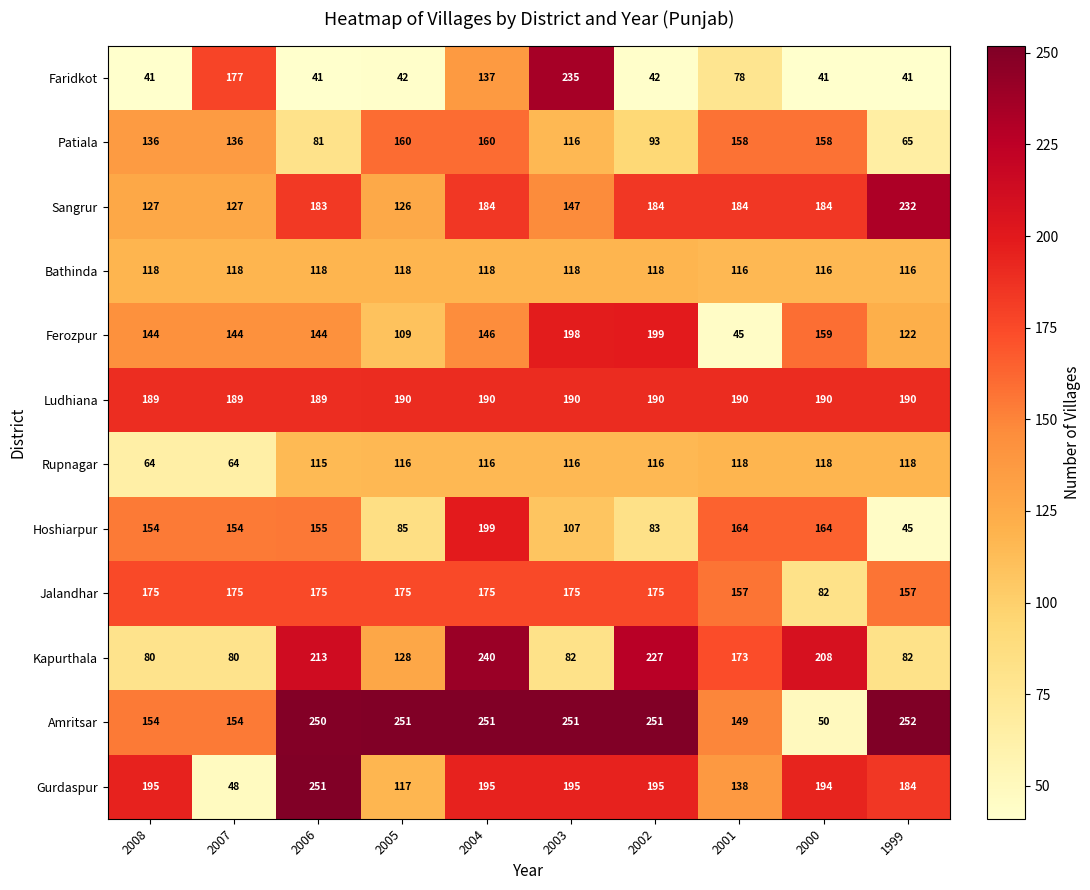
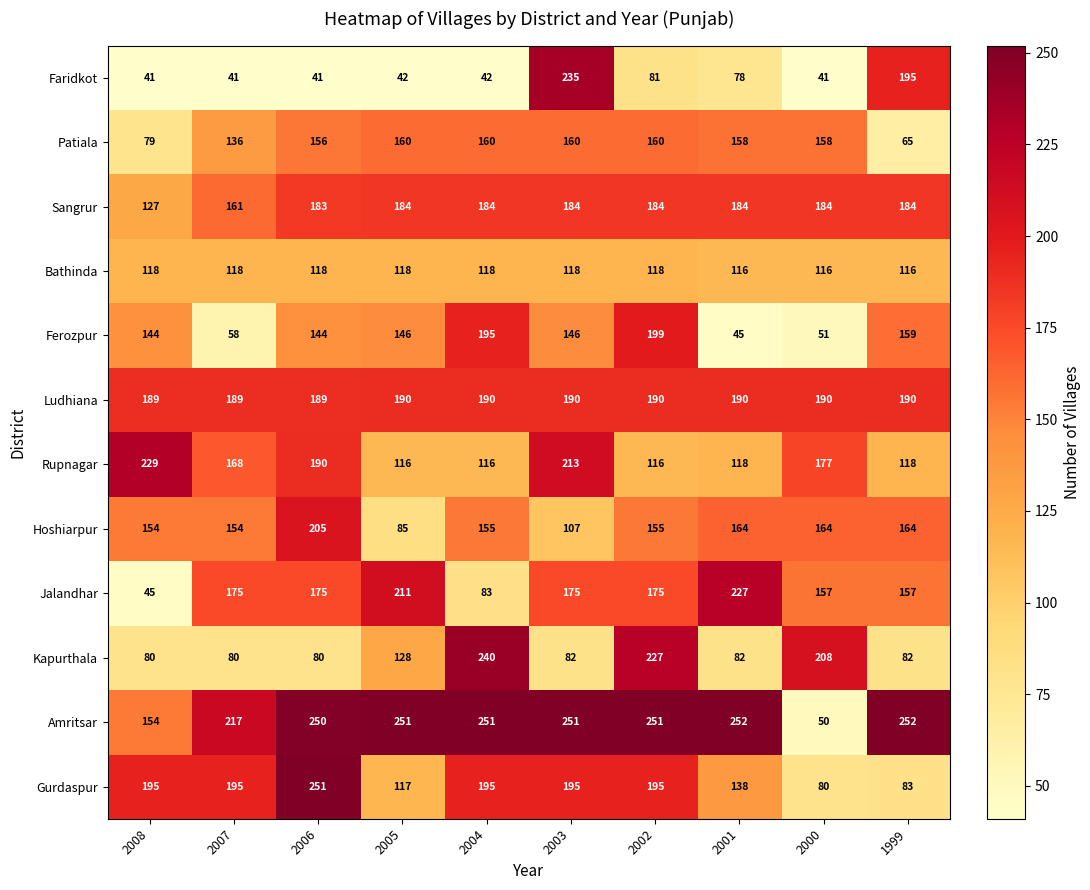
Faridkot, 2007: 177 -> 41
Faridkot, 2004: 137 -> 42
Faridkot, 2002: 42 -> 81
Faridkot, 1999: 41 -> 195
Patiala, 2008: 136 -> 79
Patiala, 2006: 81 -> 156
Patiala, 2003: 116 -> 160
Patiala, 2002: 93 -> 160
Sangrur, 2007: 127 -> 161
Sangrur, 2005: 126 -> 184
Sangrur, 2003: 147 -> 184
Sangrur, 1999: 232 -> 184
Ferozpur, 2007: 144 -> 58
Ferozpur, 2005: 109 -> 146
Ferozpur, 2004: 146 -> 195
Ferozpur, 2003: 198 -> 146
Ferozpur, 2000: 159 -> 51
Ferozpur, 1999: 122 -> 159
Rupnagar, 2008: 64 -> 229
Rupnagar, 2007: 64 -> 168
Rupnagar, 2006: 115 -> 190
Rupnagar, 2003: 116 -> 213
Rupnagar, 2000: 118 -> 177
Hoshiarpur, 2006: 155 -> 205
Hoshiarpur, 2004: 199 -> 155
Hoshiarpur, 2002: 83 -> 155
Hoshiarpur, 1999: 45 -> 164
Jalandhar, 2008: 175 -> 45
Jalandhar, 2005: 175 -> 211
Jalandhar, 2004: 175 -> 83
Jalandhar, 2001: 157 -> 227
Jalandhar, 2000: 82 -> 157
Kapurthala, 2006: 213 -> 80
Kapurthala, 2001: 173 -> 82
Amritsar, 2007: 154 -> 217
Amritsar, 2001: 149 -> 252
Gurdaspur, 2007: 48 -> 195
Gurdaspur, 2000: 194 -> 80
Gurdaspur, 1999: 184 -> 83
